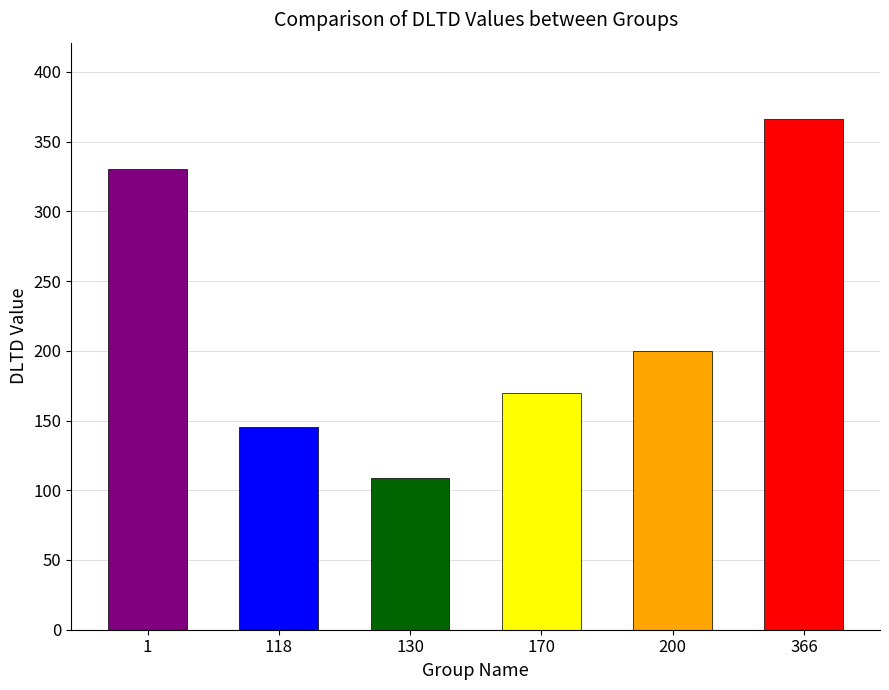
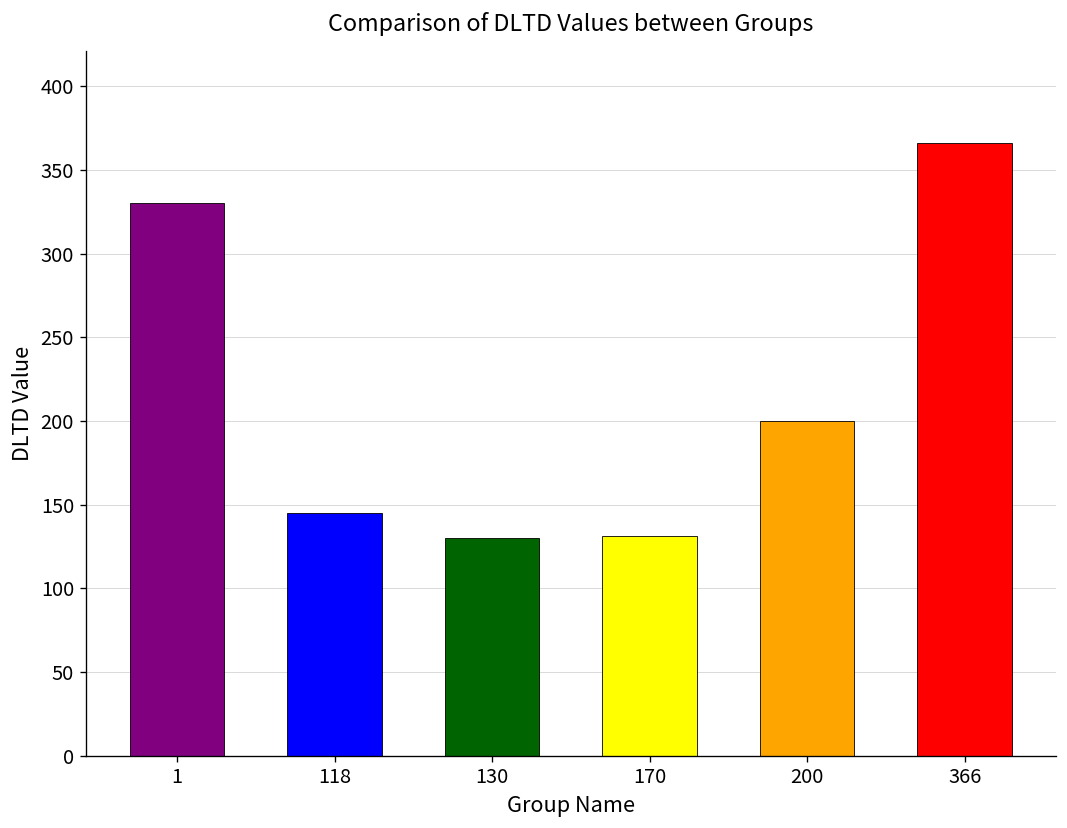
130: 109 -> 130
170: 170 -> 131
